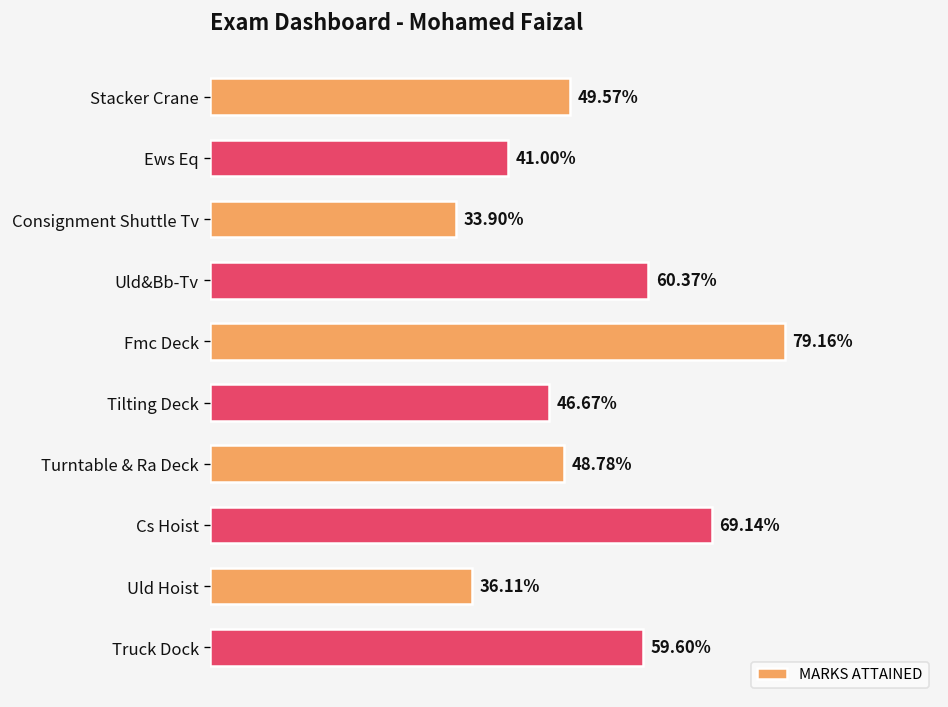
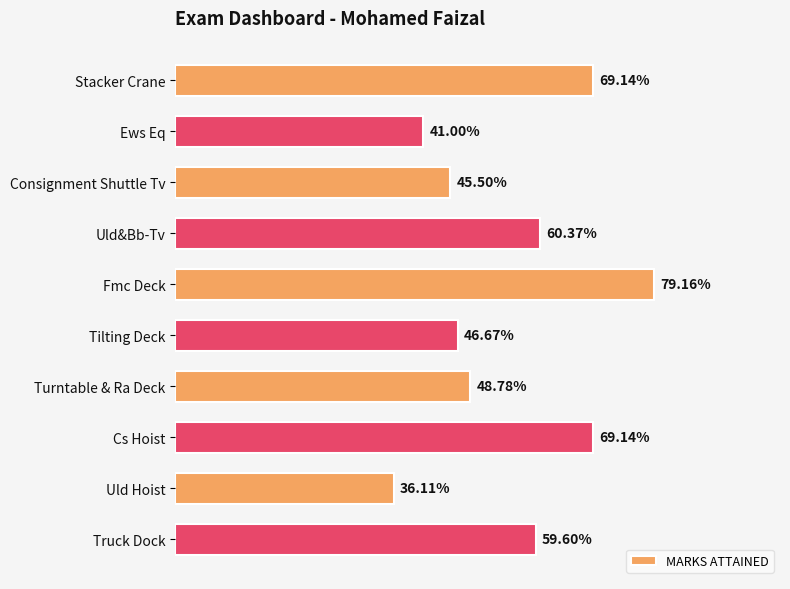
Stacker Crane: 49.57% -> 69.14%
Consignment Shuttle Tv: 33.90% -> 45.50%
